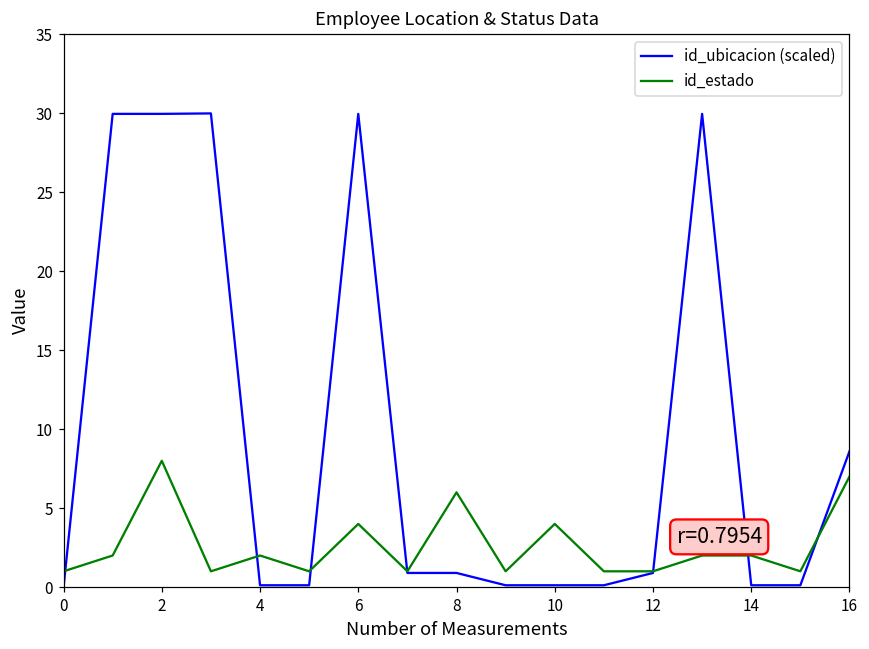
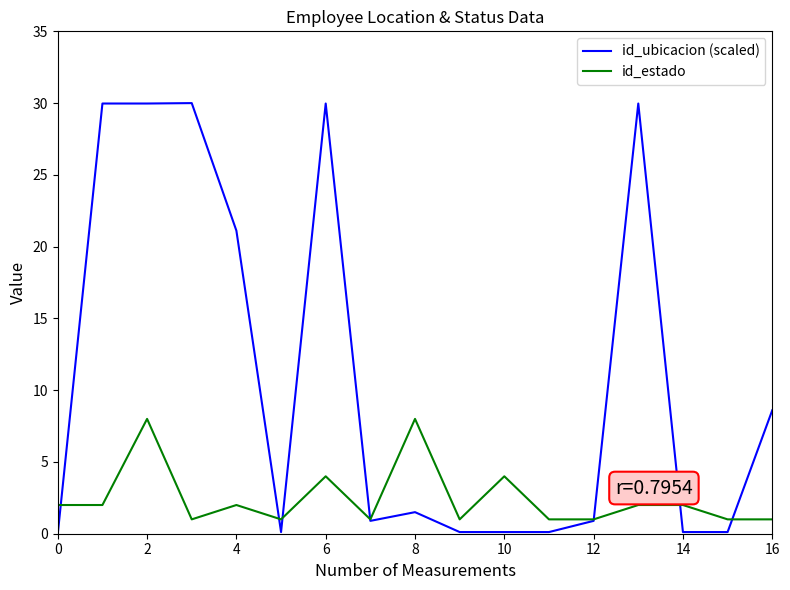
id_estado, 0: 1 -> 2
id_ubicacion (scaled), 4: 0.1 -> 21.1
id_ubicacion (scaled), 8: 0.9 -> 1.5
id_estado, 8: 6 -> 8
id_estado, 16: 7 -> 1
